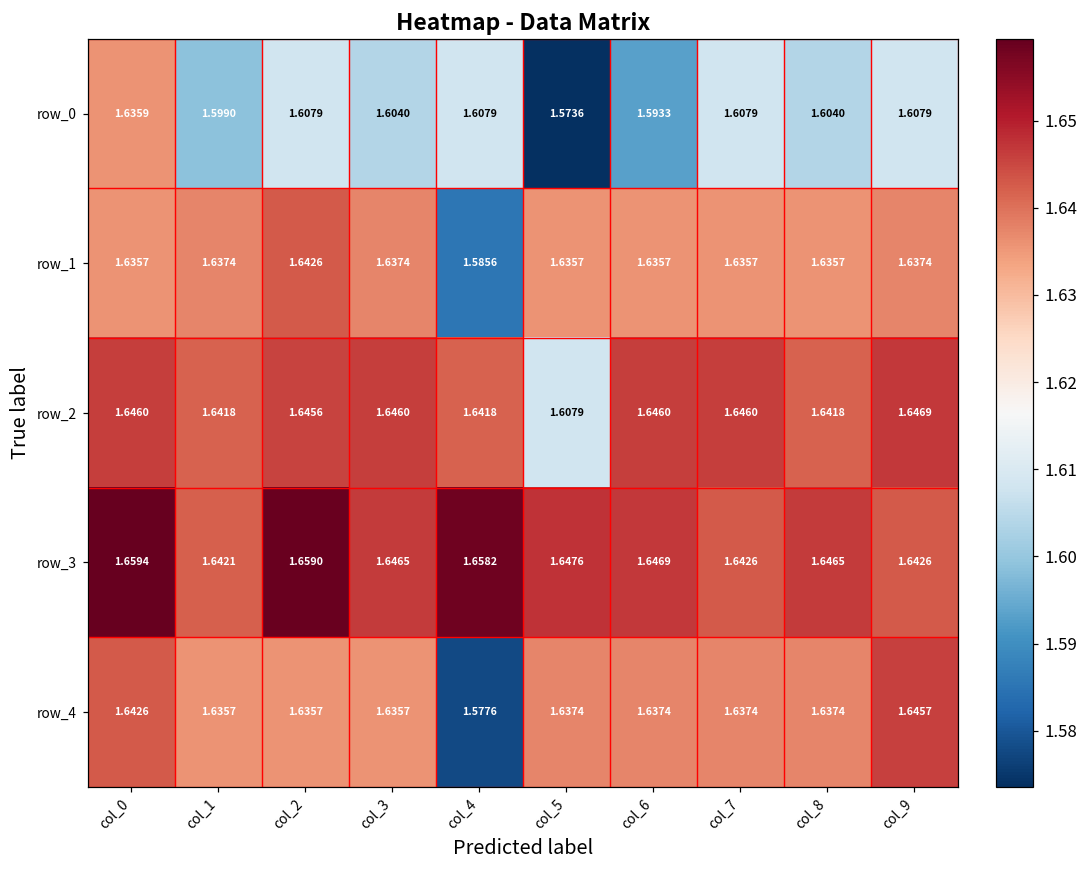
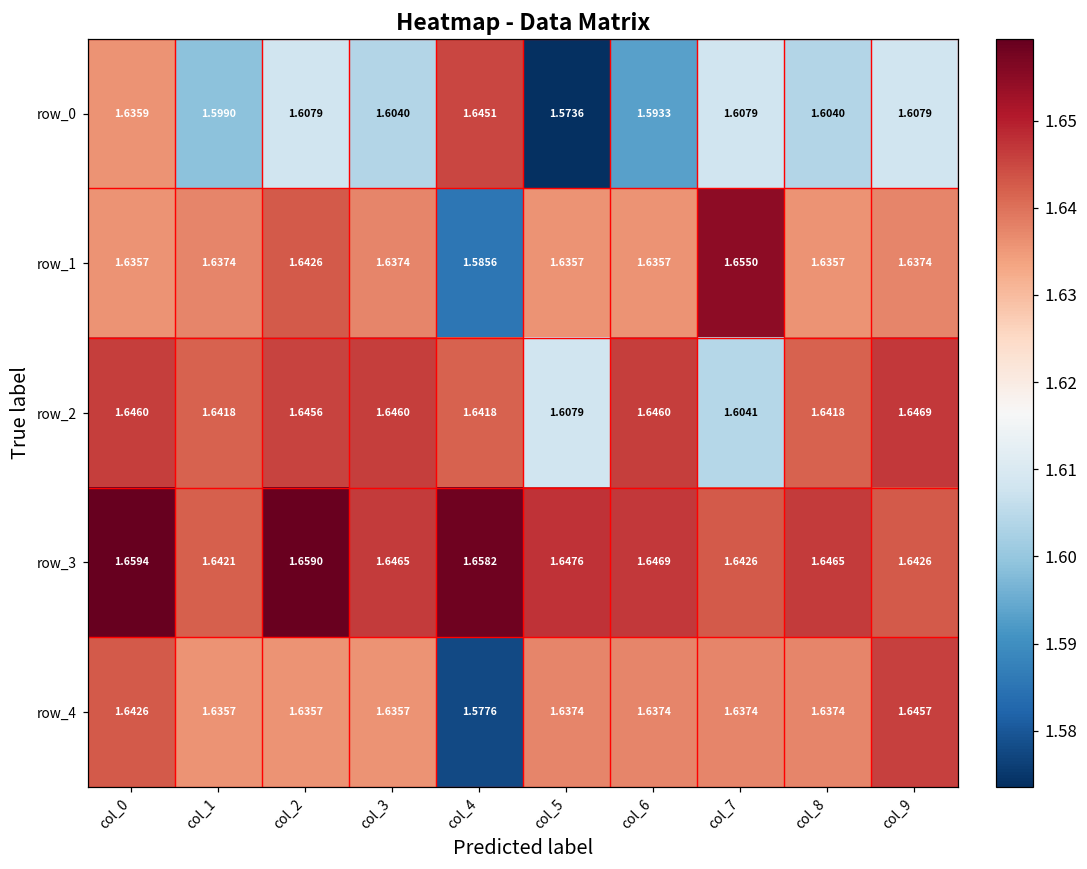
row_0, col_4: 1.6079 -> 1.6451
row_1, col_7: 1.6357 -> 1.6550
row_2, col_7: 1.6460 -> 1.6041
